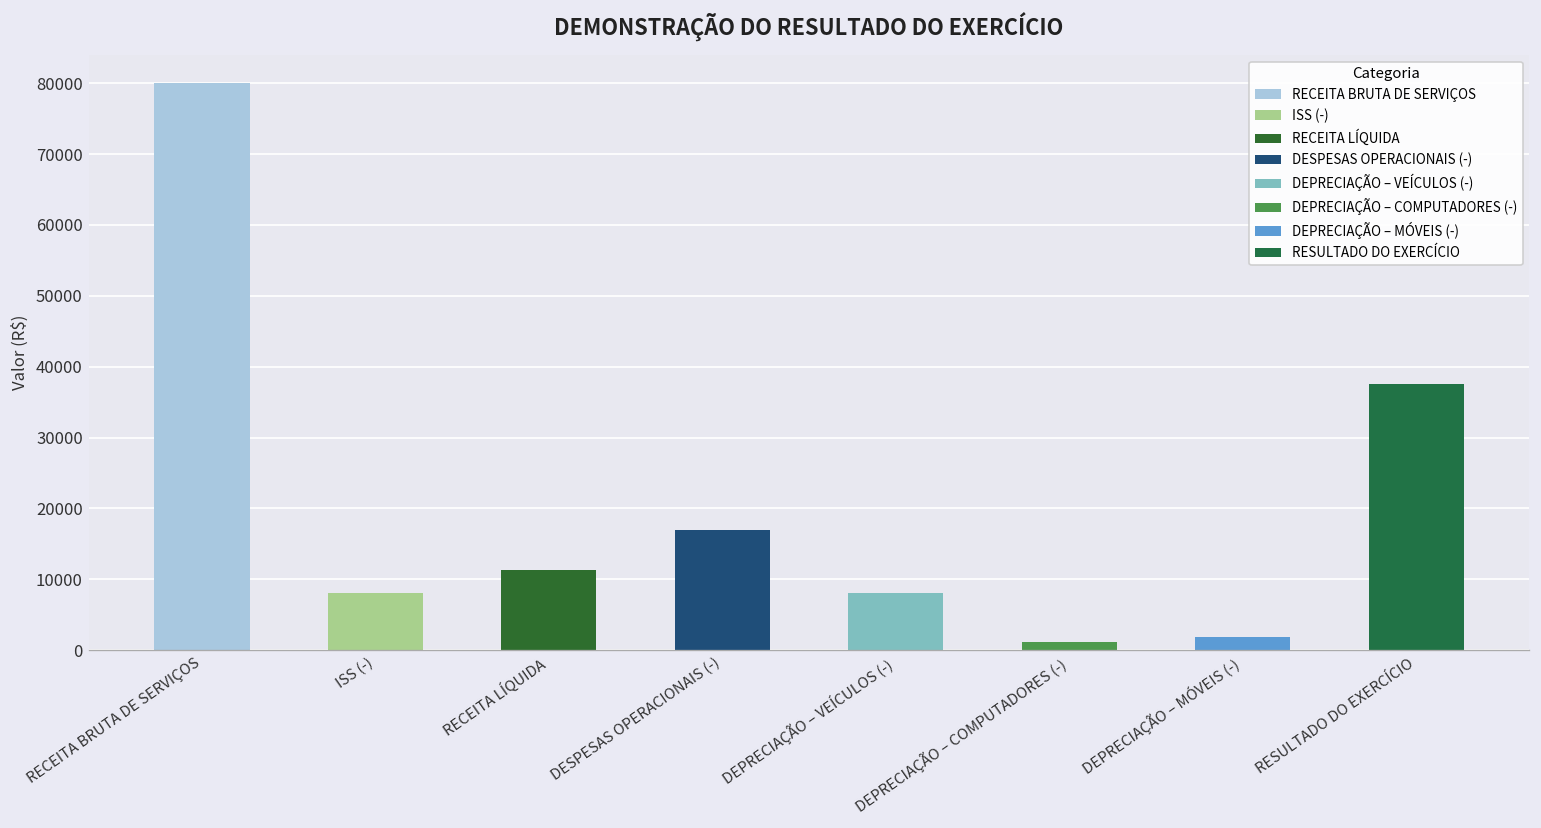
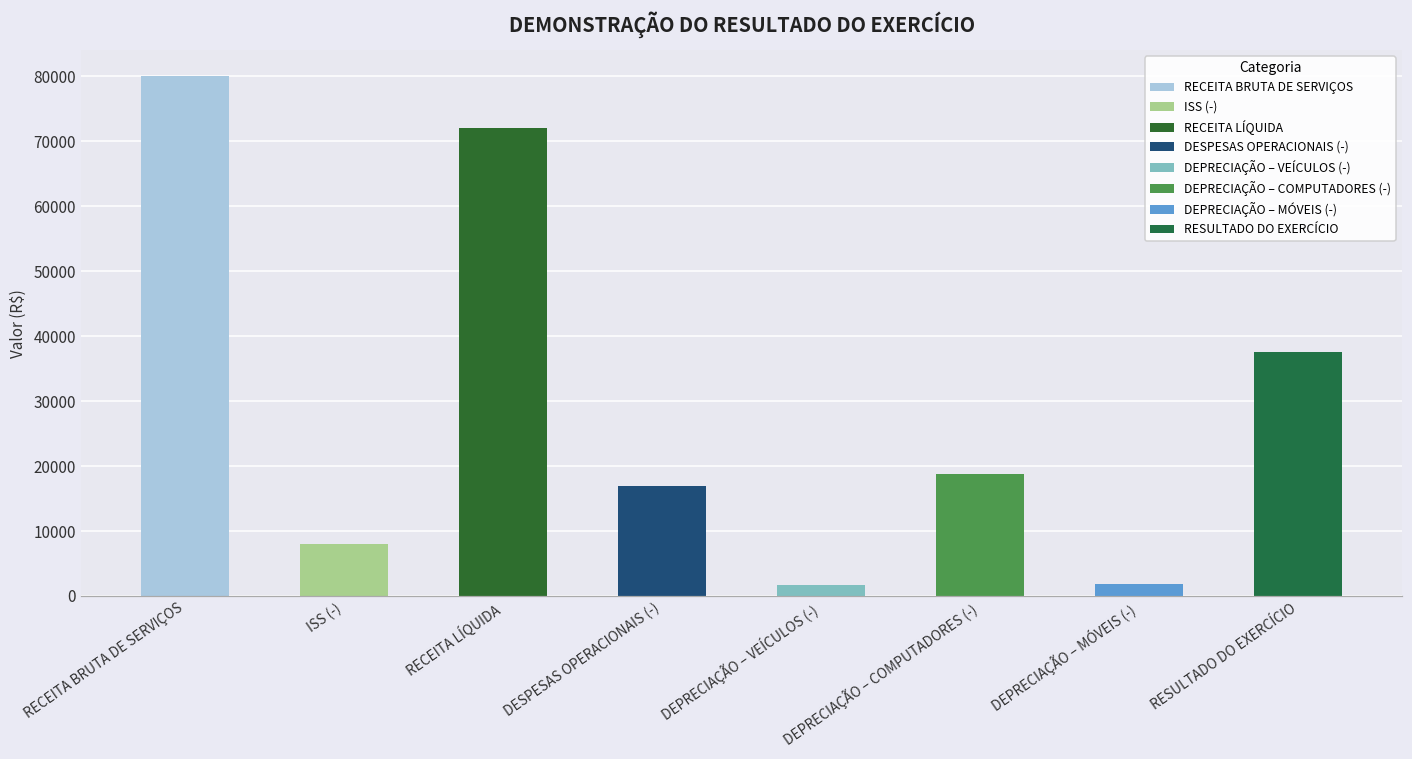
RECEITA LÍQUIDA: 11000 -> 72000
DEPRECIAÇÃO – VEÍCULOS (-): 8000 -> 2000
DEPRECIAÇÃO – COMPUTADORES (-): 1000 -> 19000
